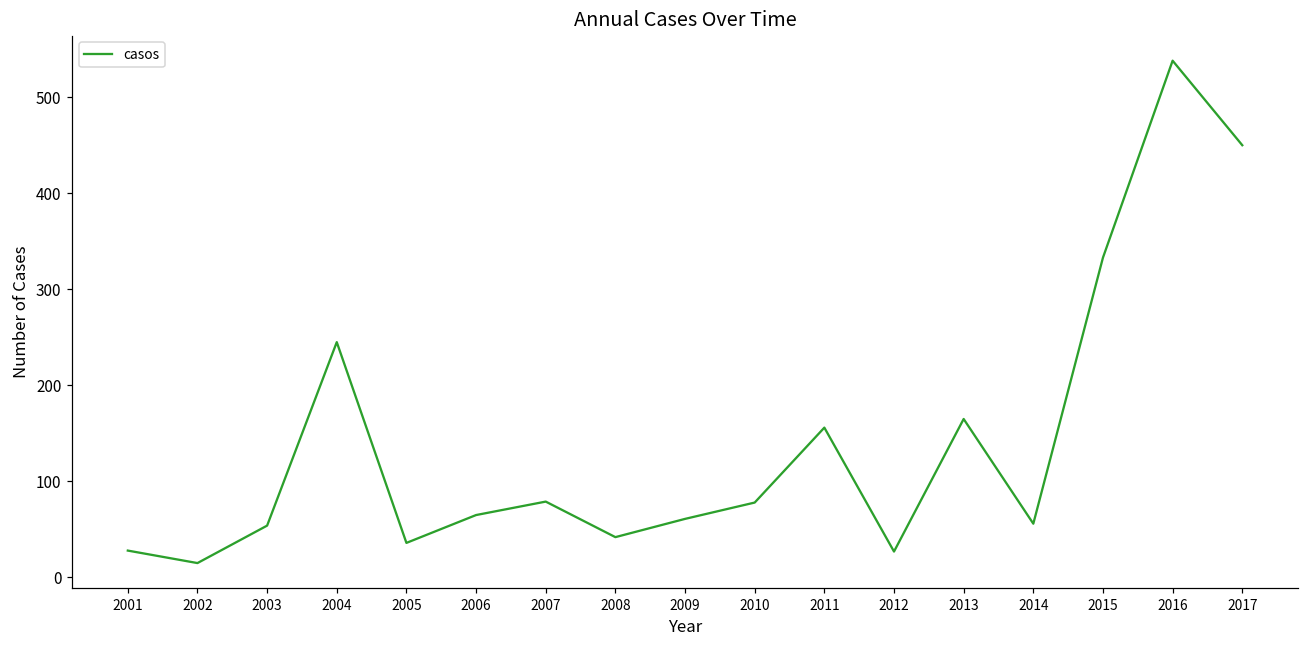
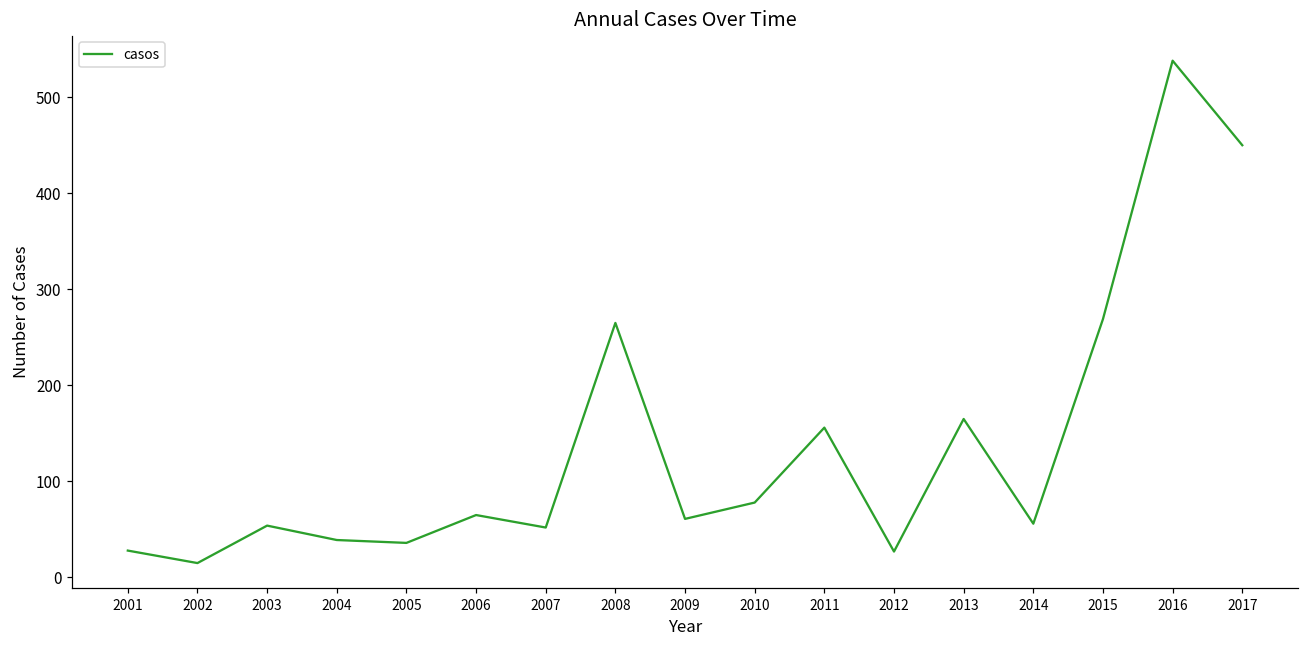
2004: 250 -> 40
2007: 80 -> 50
2008: 40 -> 270
2015: 330 -> 270
